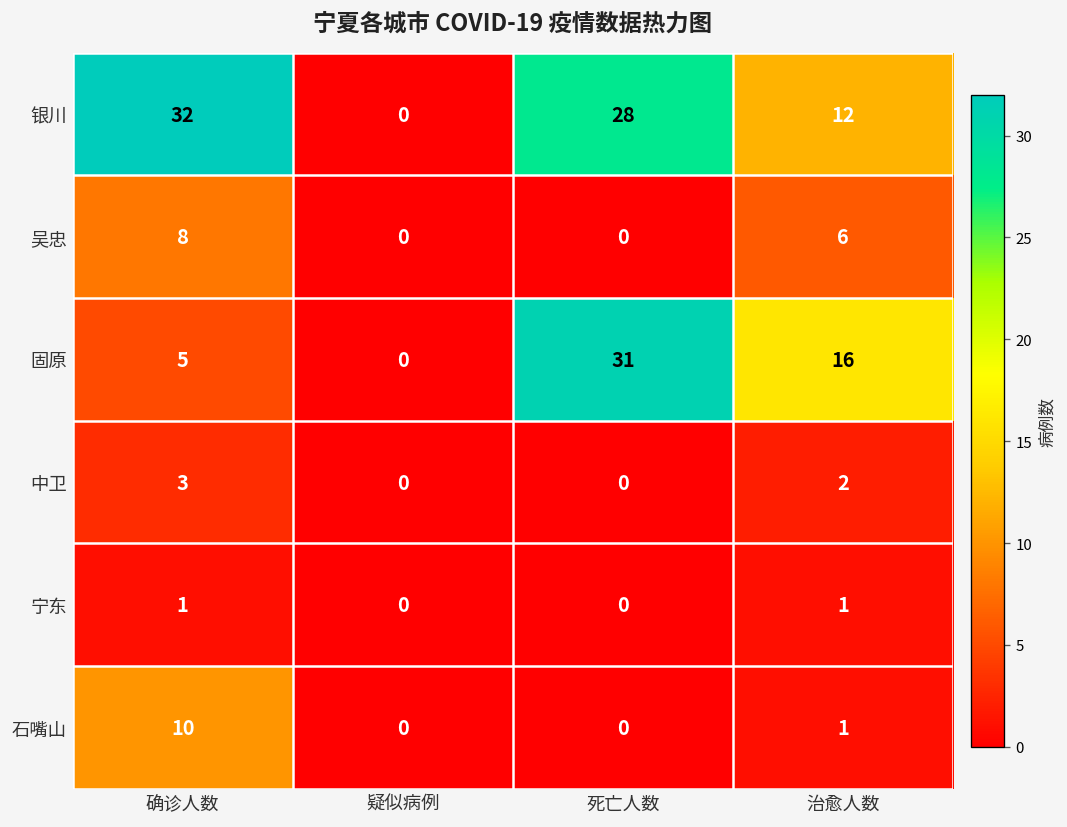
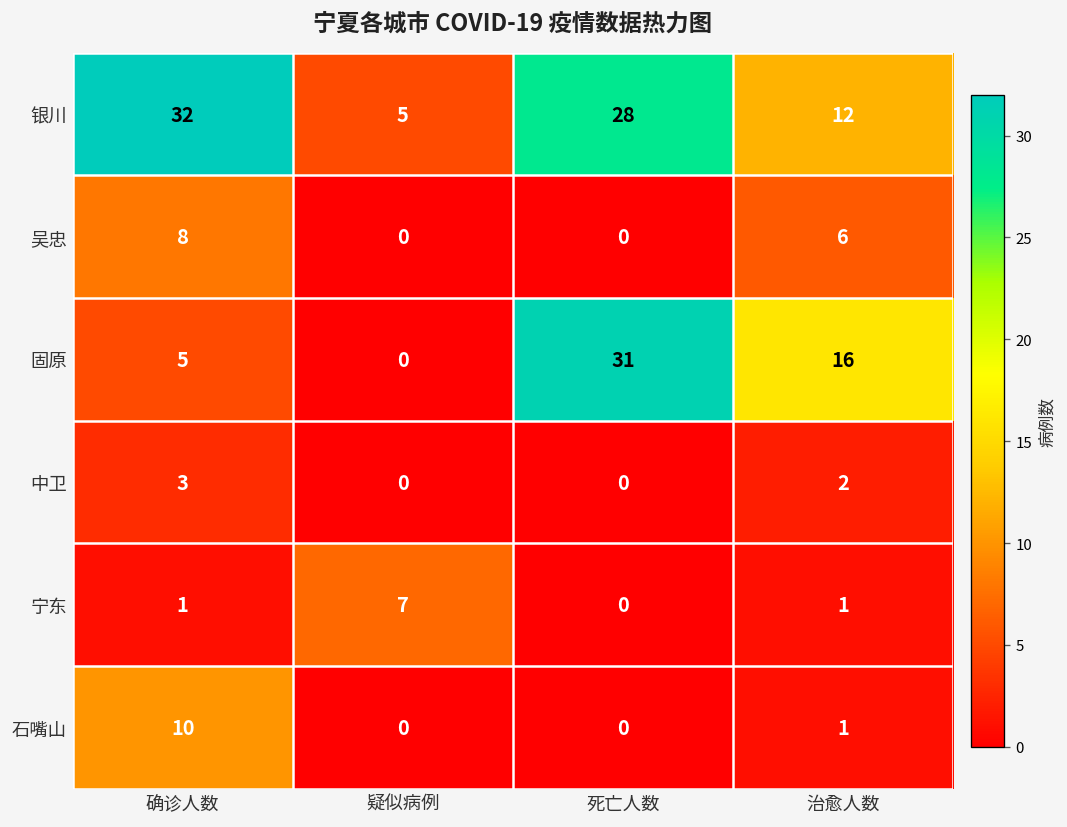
银川, 疑似病例: 0 -> 5
宁东, 疑似病例: 0 -> 7
